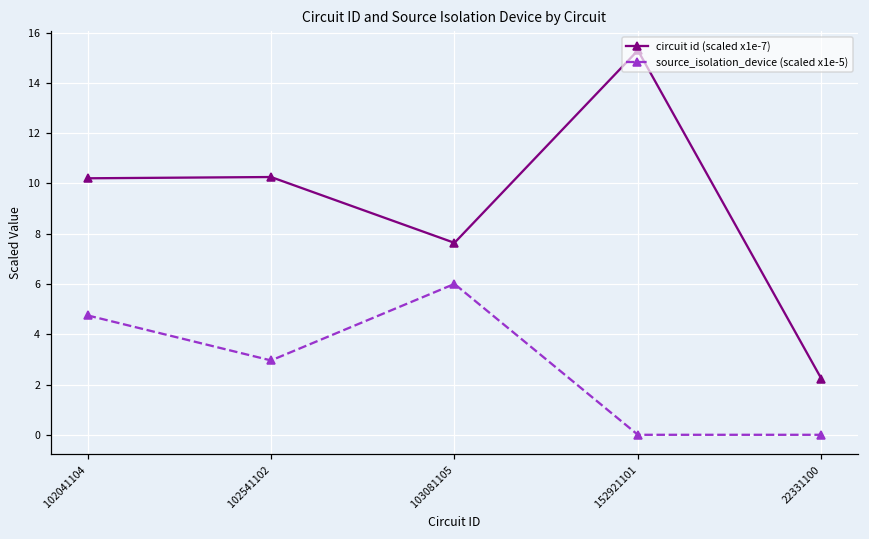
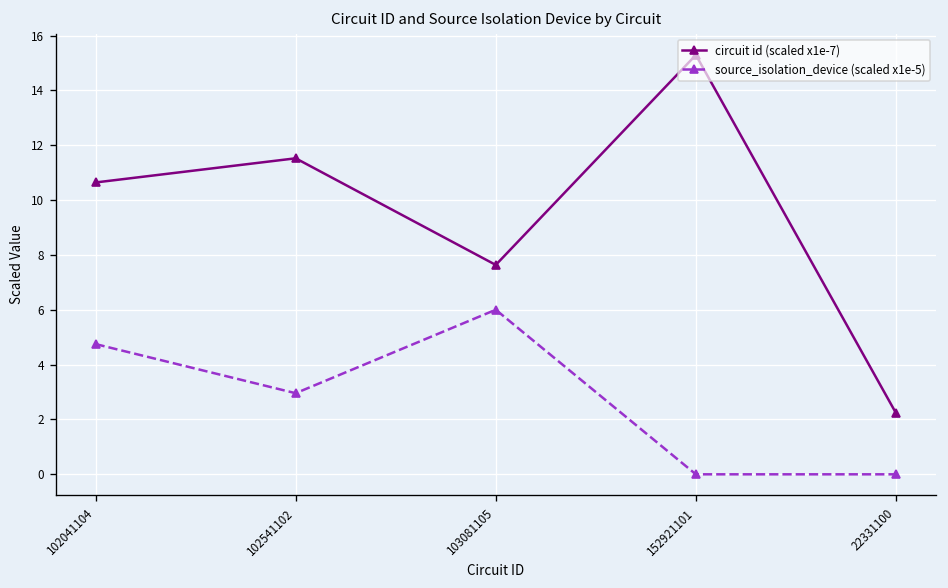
circuit id (scaled x1e-7), 102041104: 10.2 -> 10.6
circuit id (scaled x1e-7), 102541102: 10.3 -> 11.5
